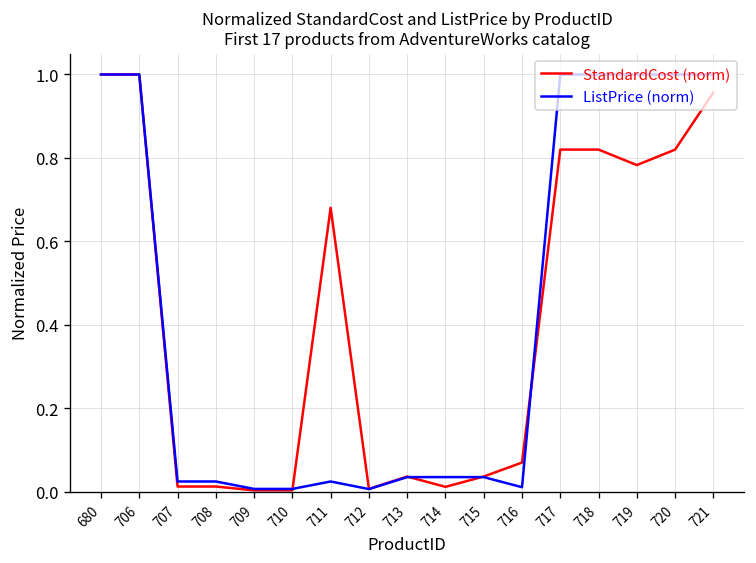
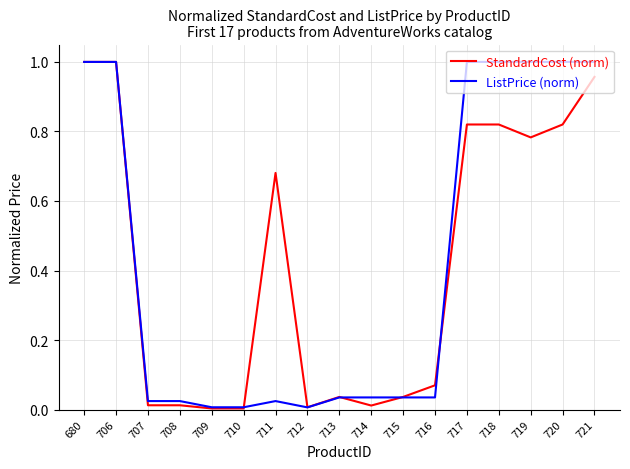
ListPrice (norm), 716: 0.01 -> 0.03
